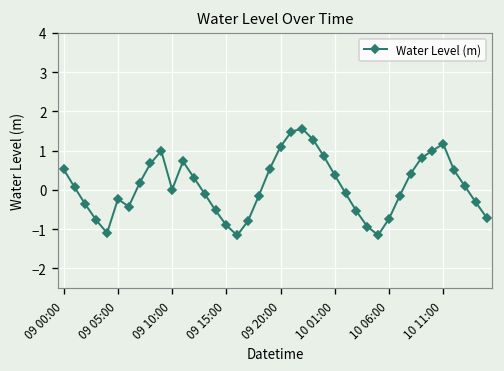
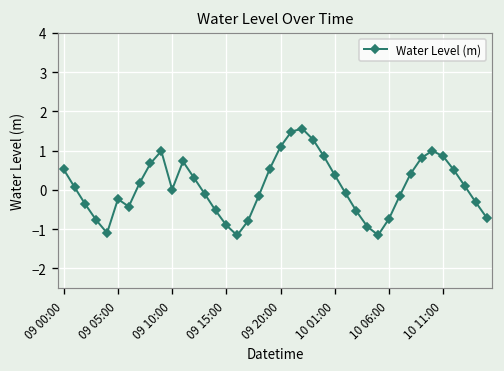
10 11:00: 1.2 -> 0.9
